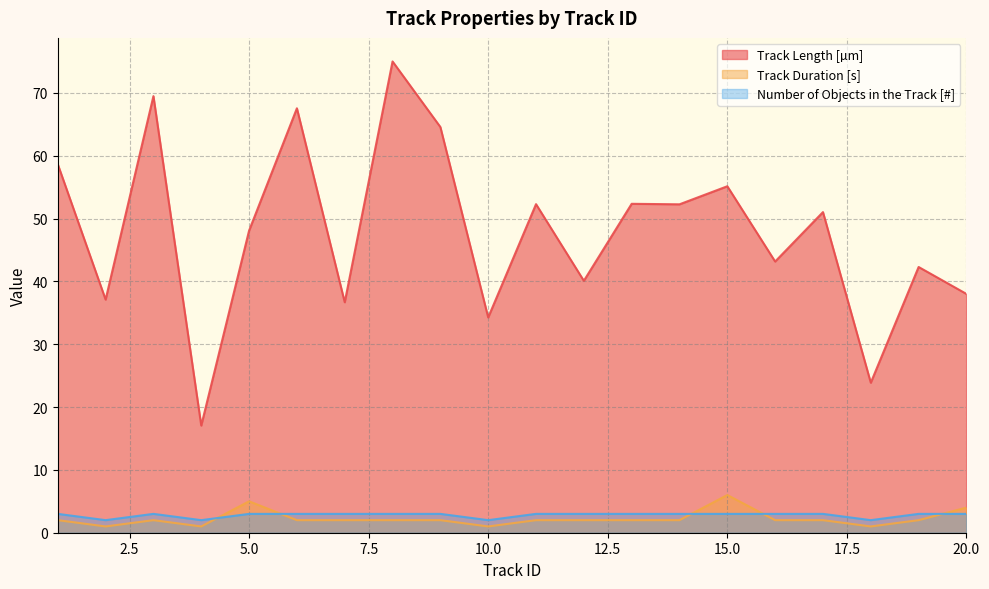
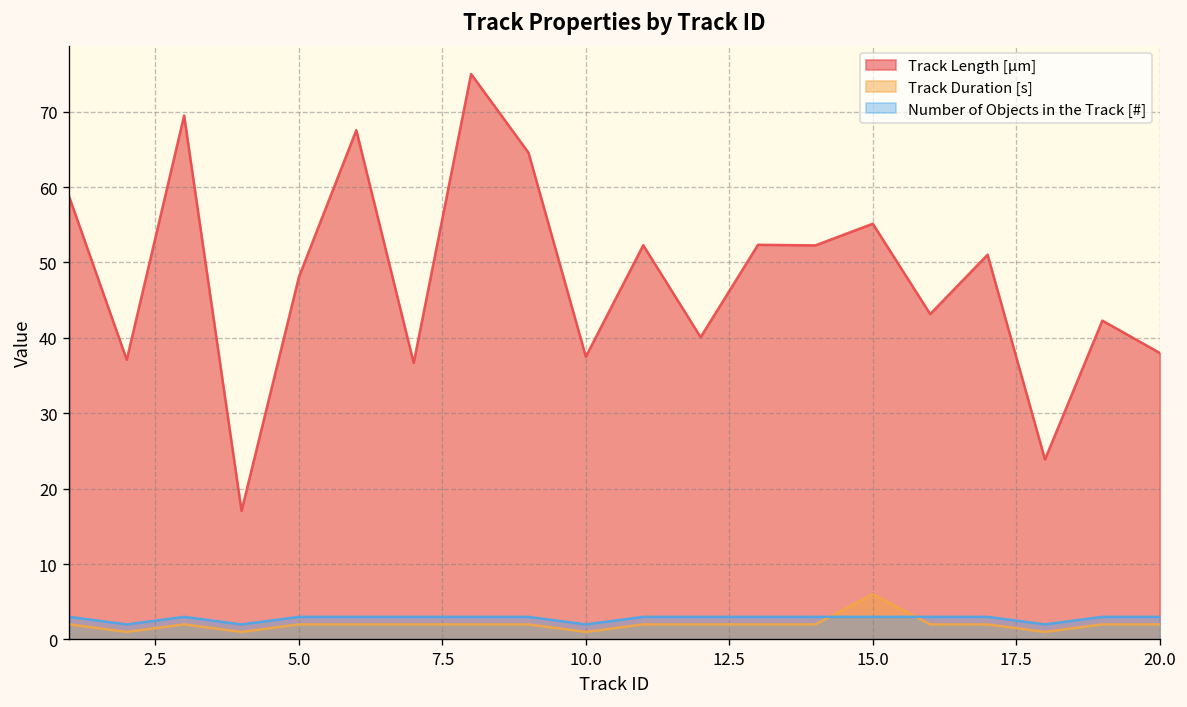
Track Duration [s], 5.0: 5 -> 2
Track Length [µm], 10.0: 34 -> 38
Track Duration [s], 20.0: 4 -> 2
